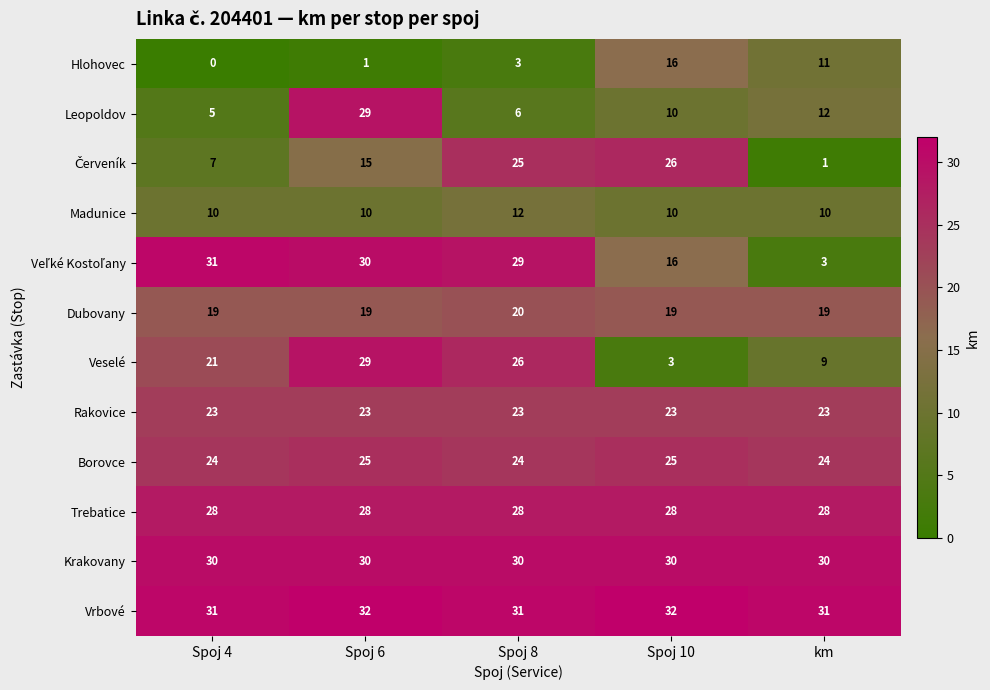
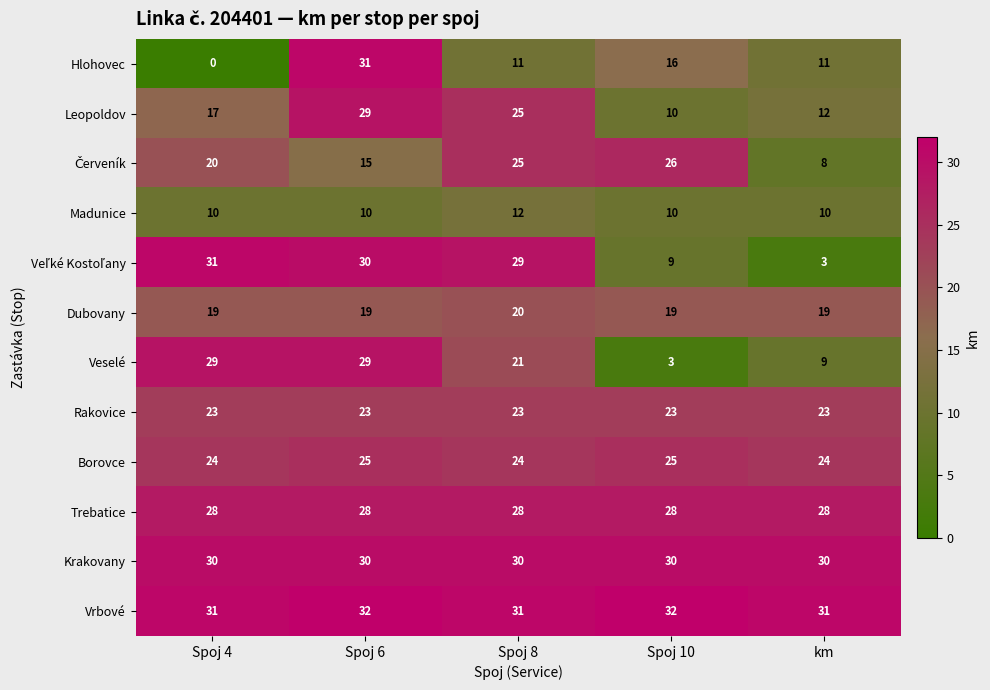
Hlohovec, Spoj 6: 1 -> 31
Hlohovec, Spoj 8: 3 -> 11
Leopoldov, Spoj 4: 5 -> 17
Leopoldov, Spoj 8: 6 -> 25
Červeník, Spoj 4: 7 -> 20
Červeník, km: 1 -> 8
Veľké Kostoľany, Spoj 10: 16 -> 9
Veselé, Spoj 4: 21 -> 29
Veselé, Spoj 8: 26 -> 21
